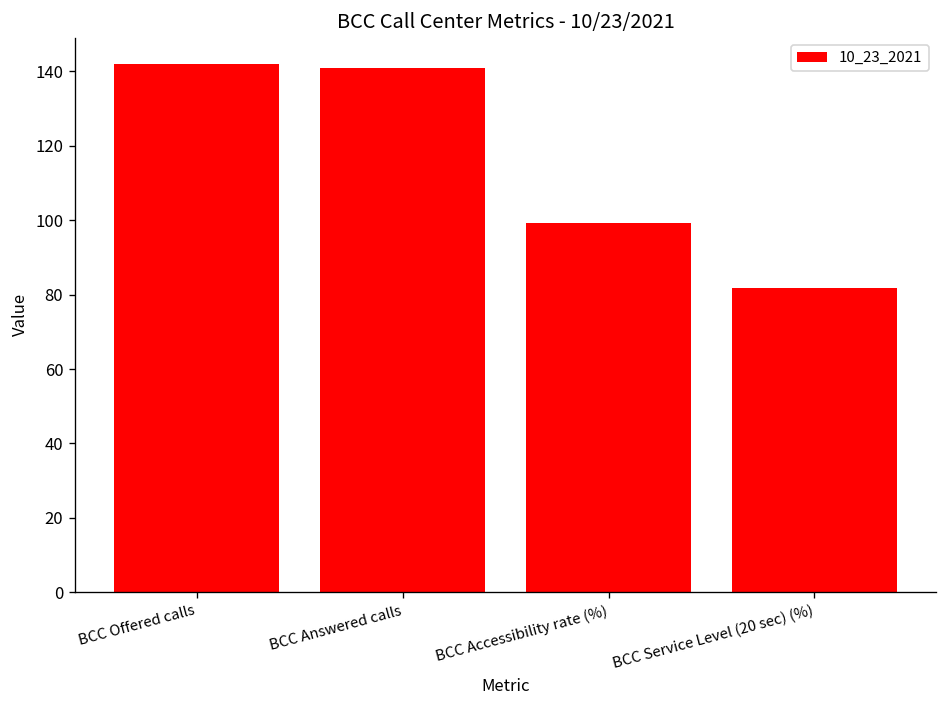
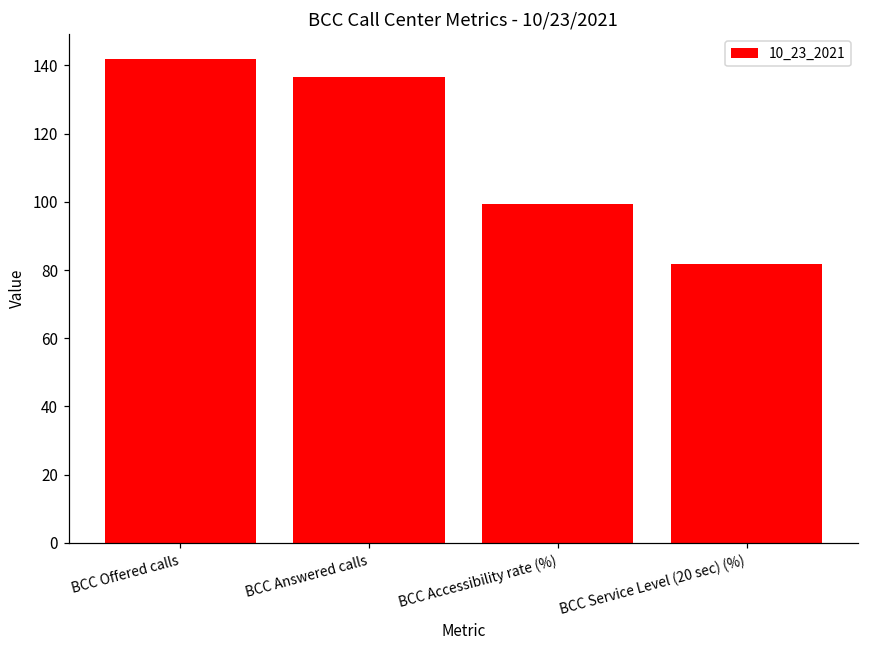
BCC Answered calls: 141 -> 137
